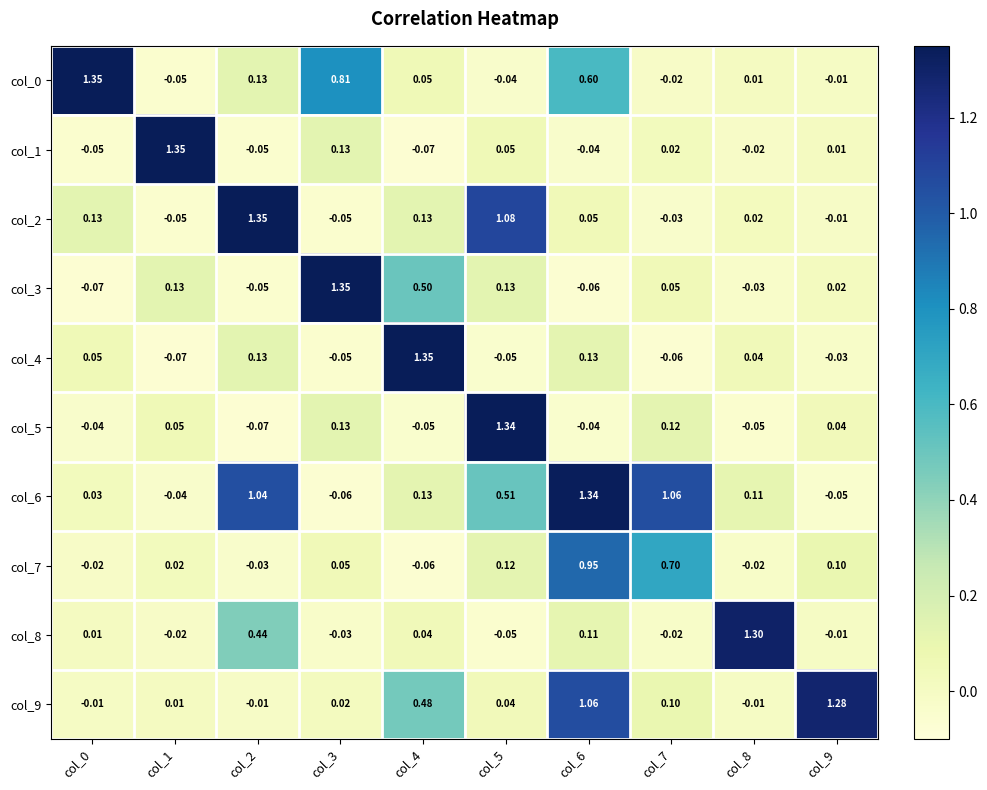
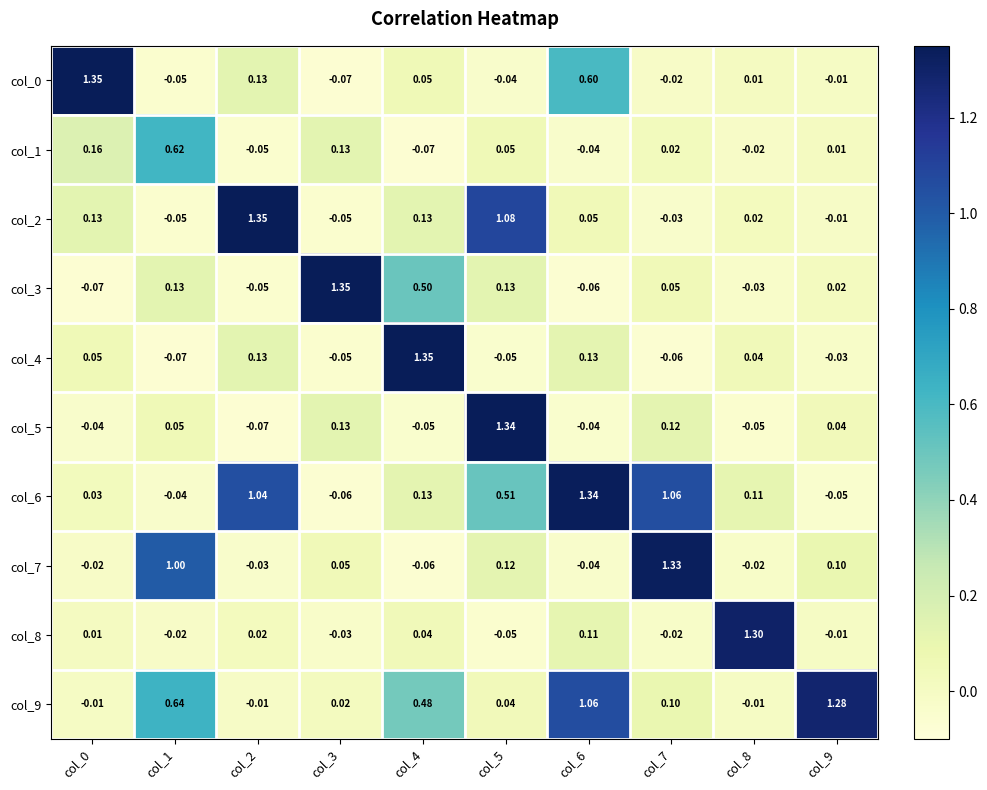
col_0, col_3: 0.81 -> -0.07
col_1, col_0: -0.05 -> 0.16
col_1, col_1: 1.35 -> 0.62
col_7, col_1: 0.02 -> 1.00
col_7, col_6: 0.95 -> -0.04
col_7, col_7: 0.70 -> 1.33
col_8, col_2: 0.44 -> 0.02
col_9, col_1: 0.01 -> 0.64
